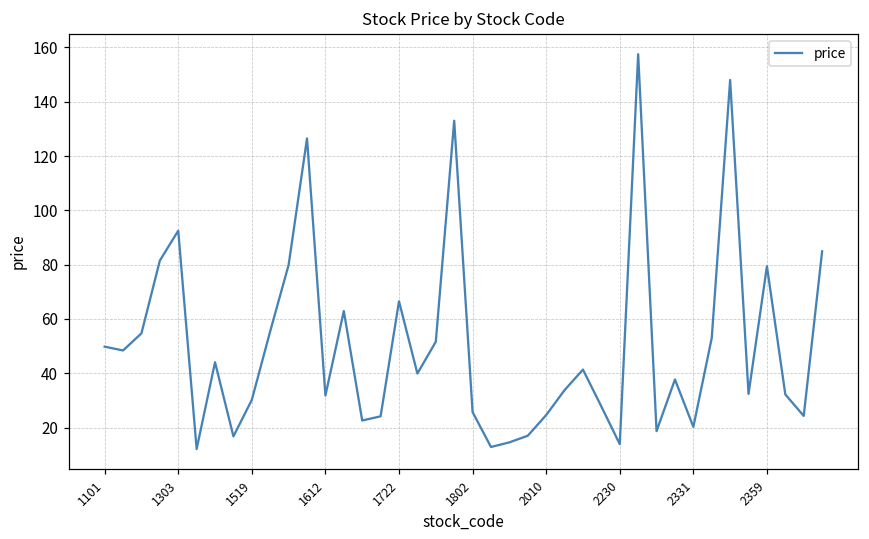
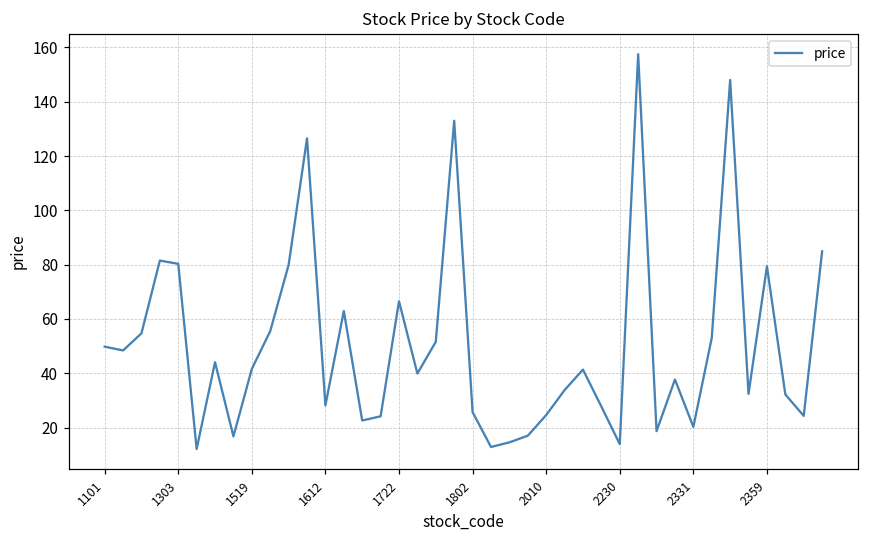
1303: 93 -> 80
1519: 30 -> 42
1612: 32 -> 28
